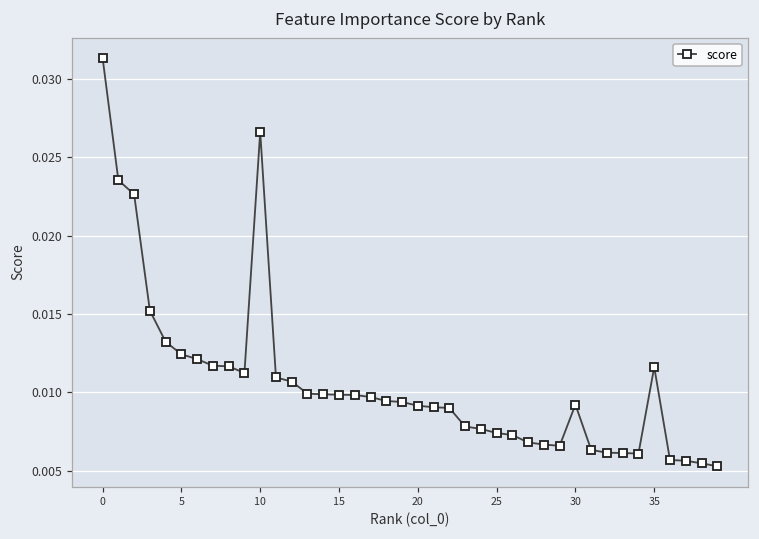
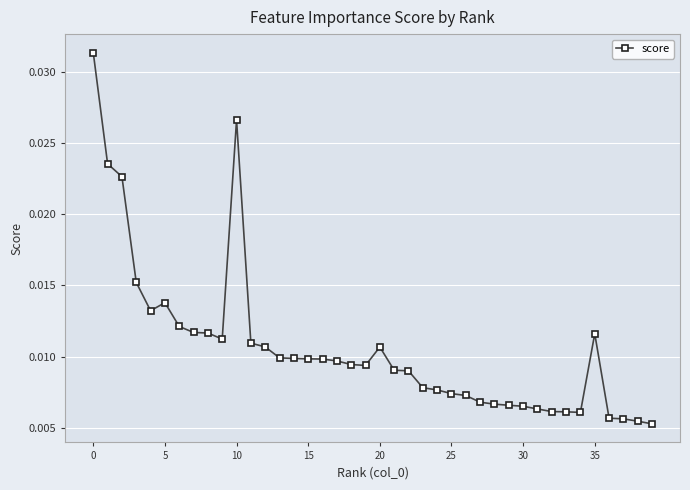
5: 0.0124 -> 0.0138
20: 0.0091 -> 0.0107
30: 0.0092 -> 0.0065
